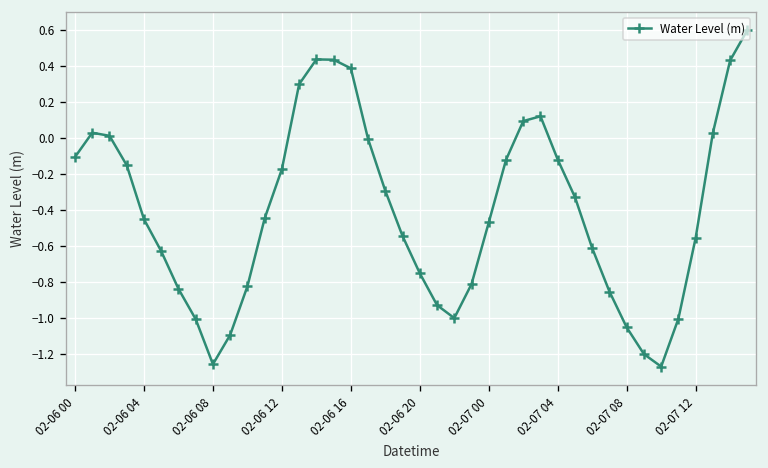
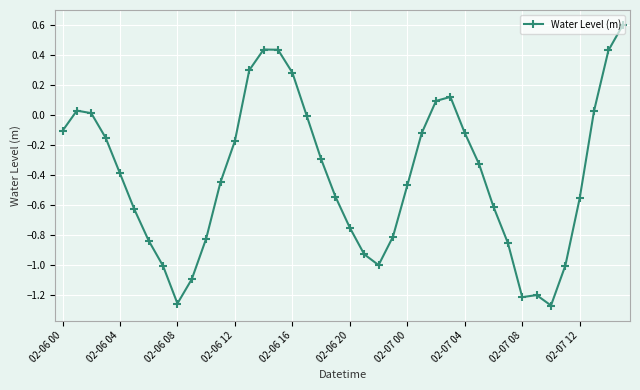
02-06 04: -0.45 -> -0.39
02-06 16: 0.38 -> 0.28
02-07 08: -1.05 -> -1.22
